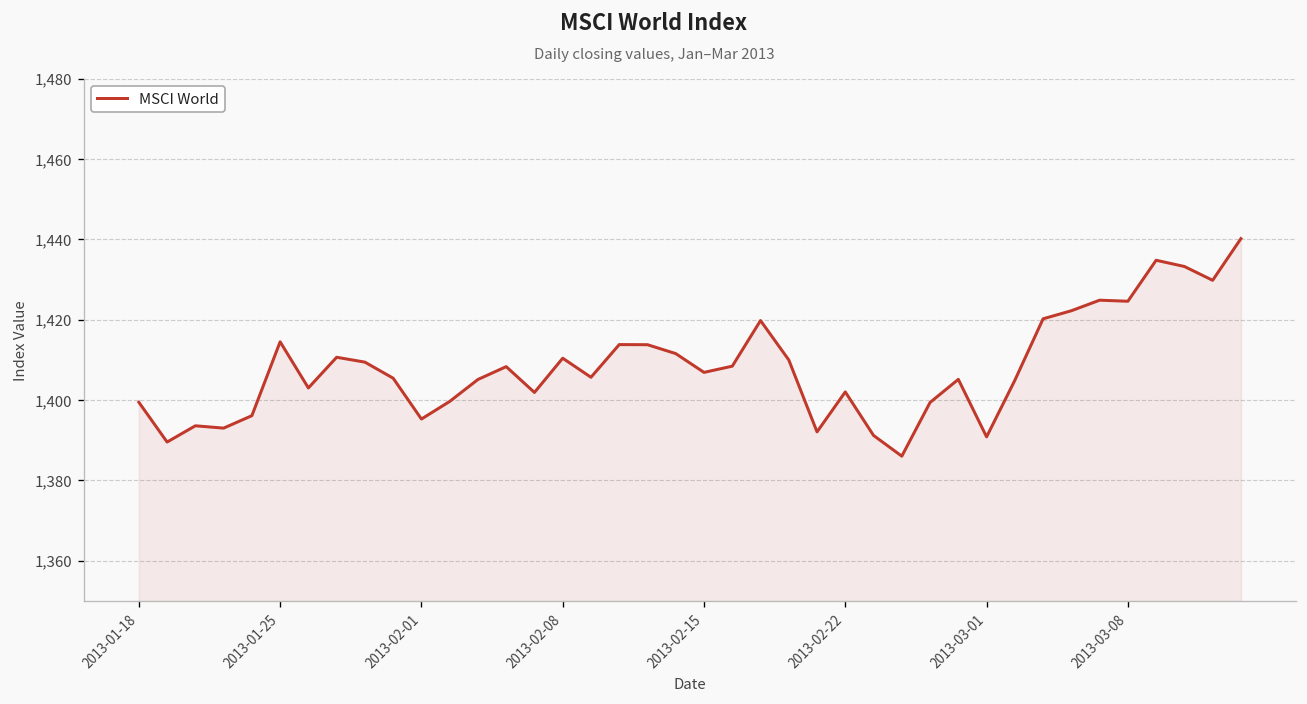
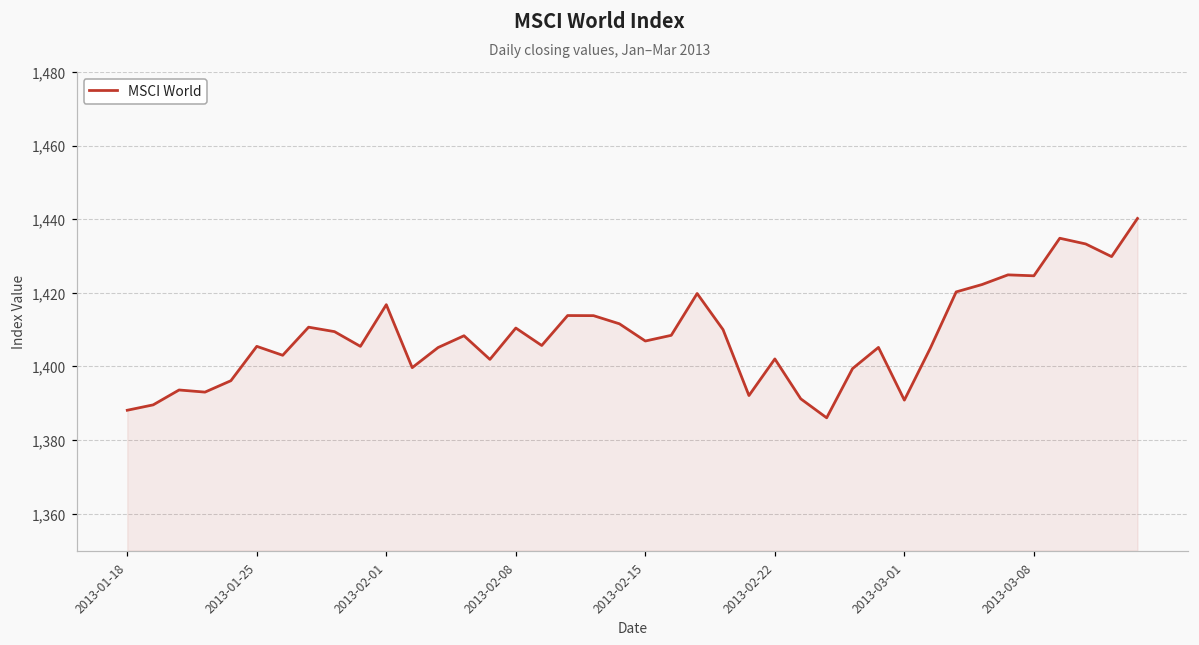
2013-01-18: 1,399 -> 1,388
2013-01-25: 1,415 -> 1,405
2013-02-01: 1,395 -> 1,417
